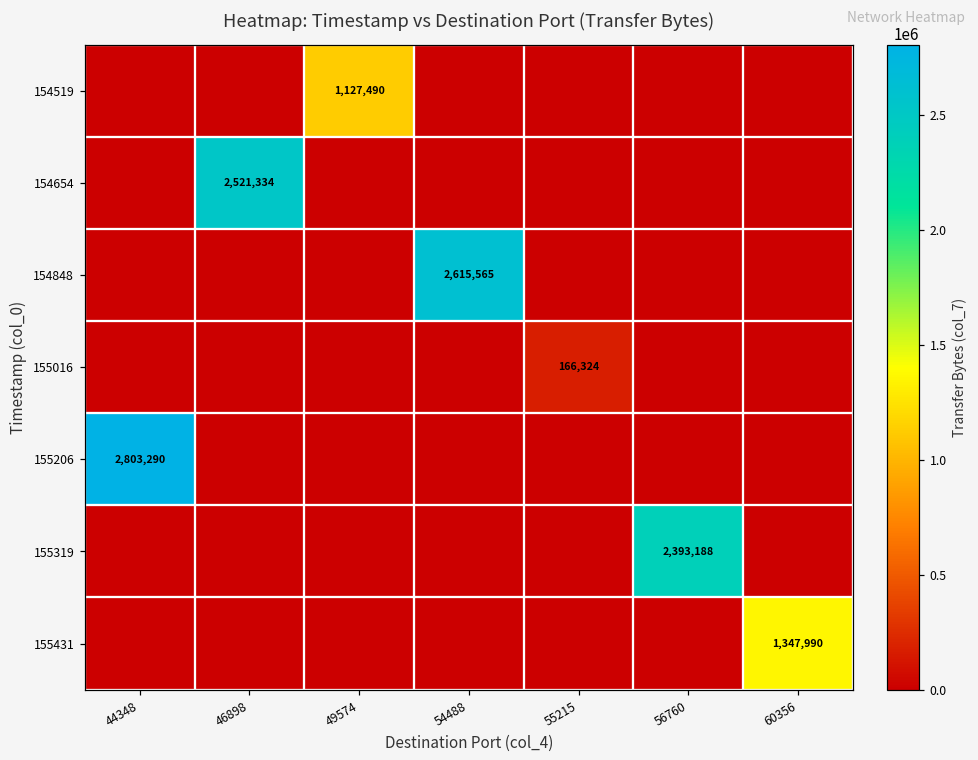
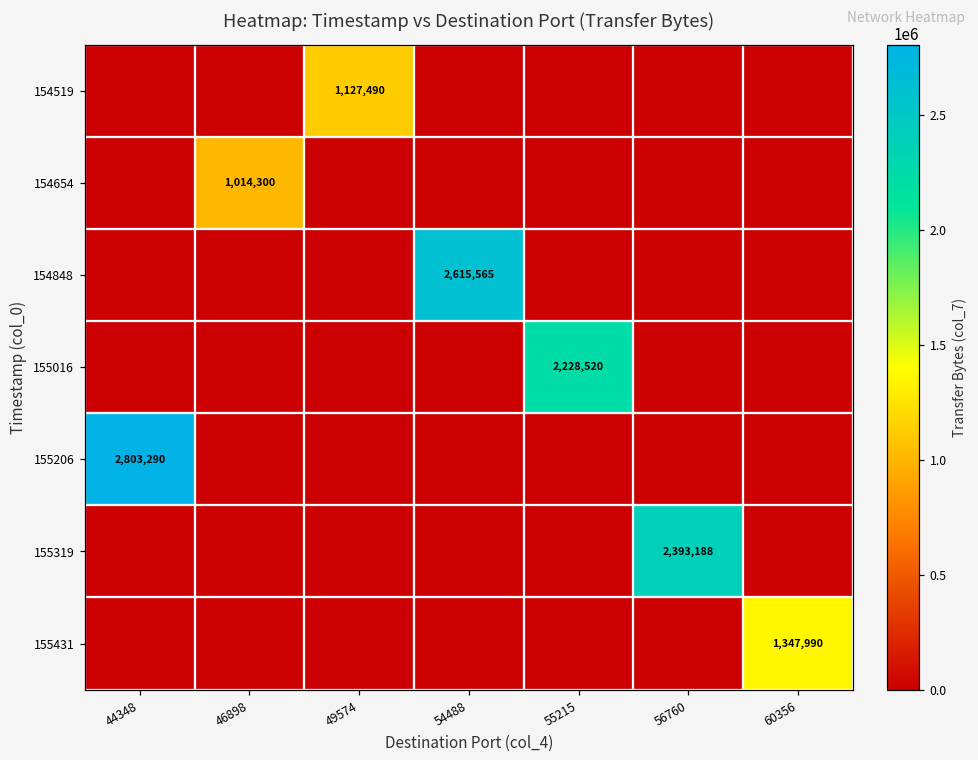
154654, 46898: 2,521,334 -> 1,014,300
155016, 55215: 166,324 -> 2,228,520
